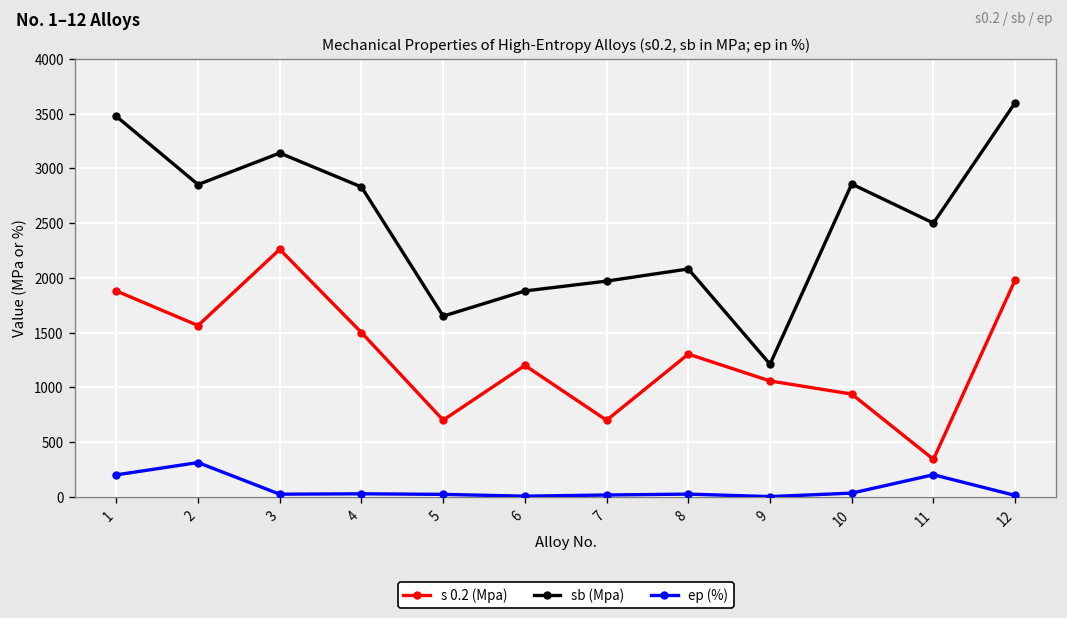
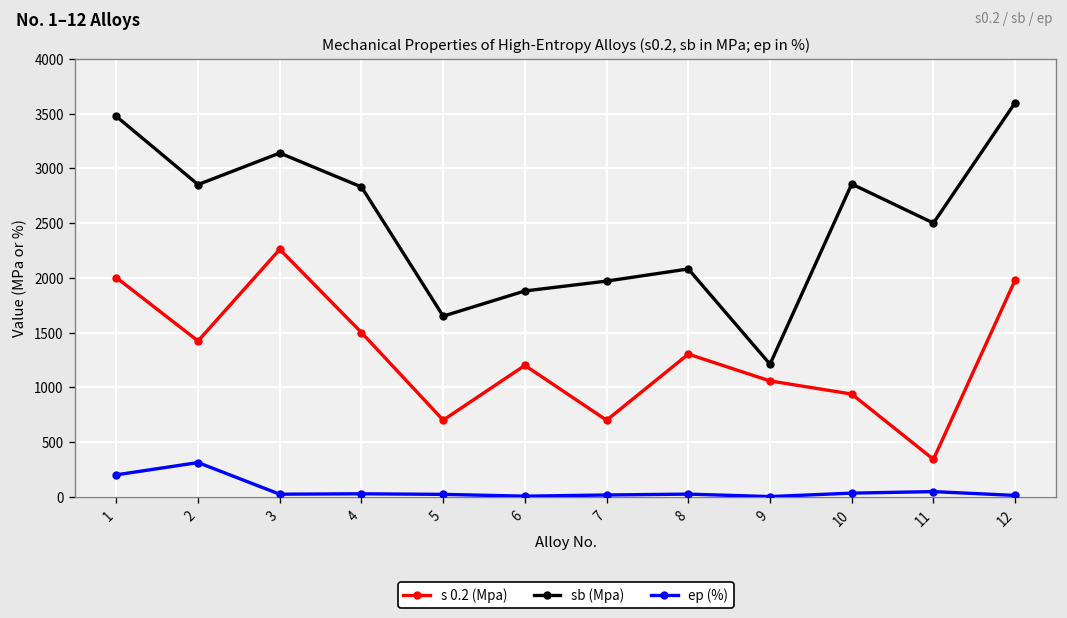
s 0.2 (Mpa), 1: 1900 -> 2000
s 0.2 (Mpa), 2: 1600 -> 1400
ep (%), 11: 200 -> 0
